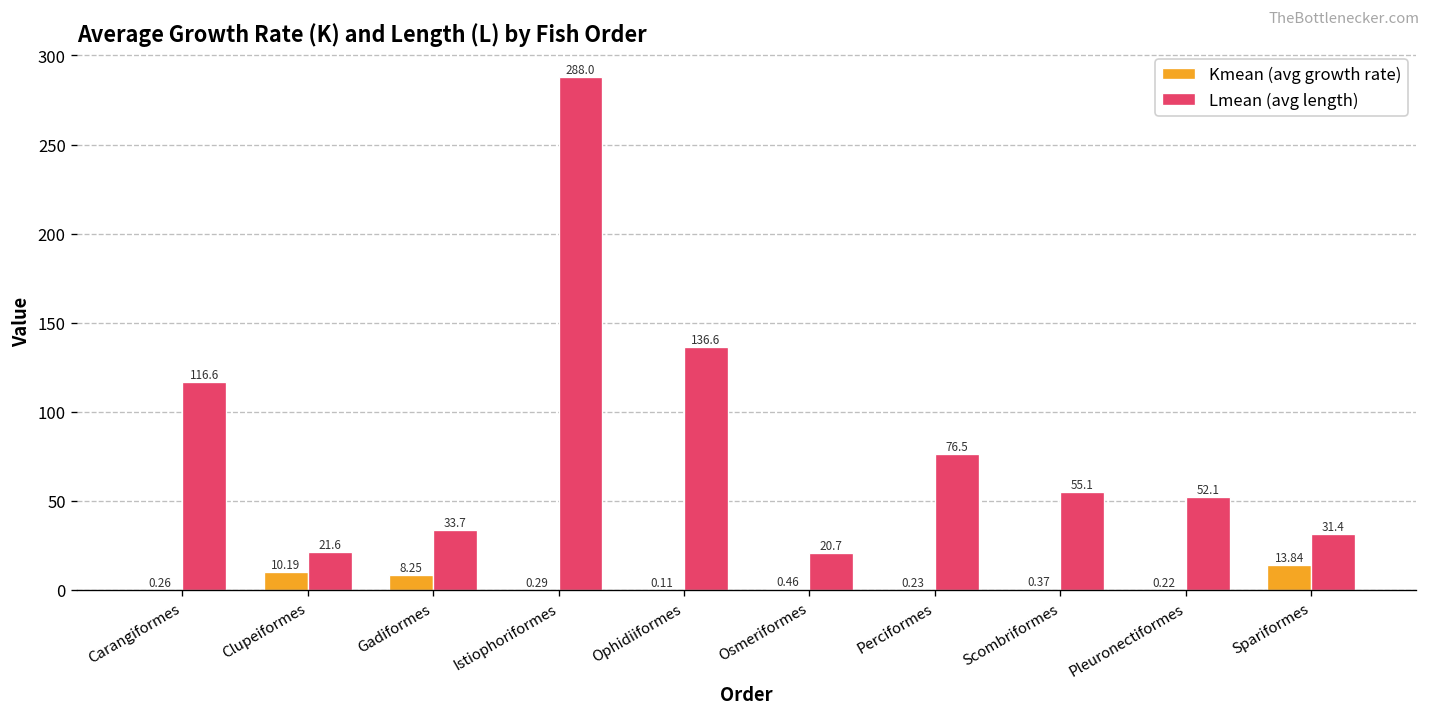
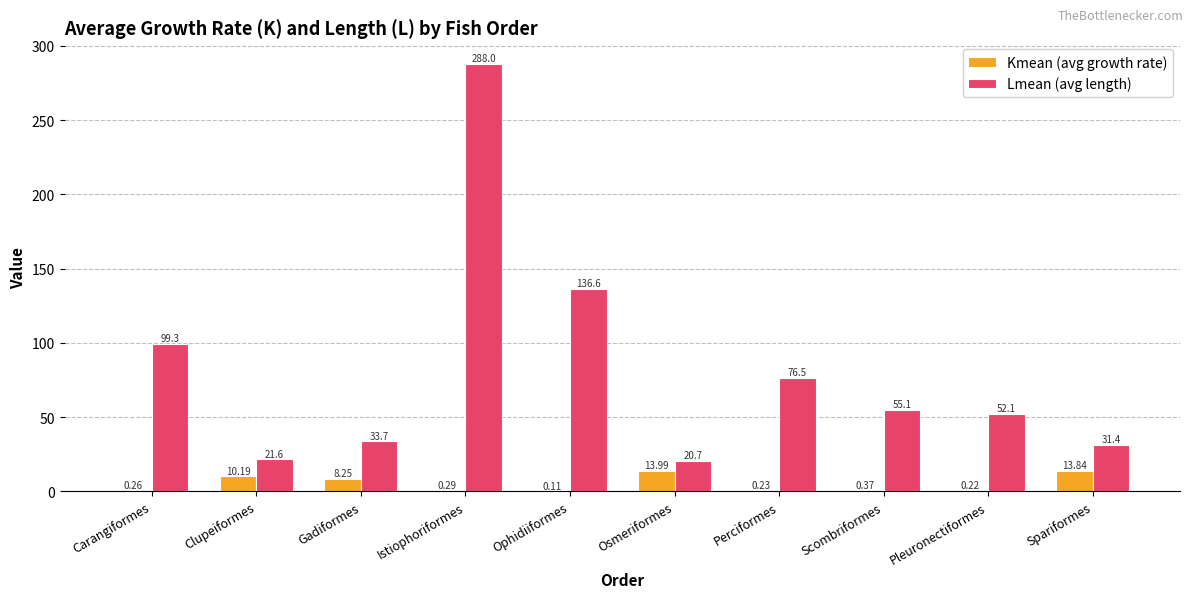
Lmean (avg length), Carangiformes: 116.6 -> 99.3
Kmean (avg growth rate), Osmeriformes: 0.46 -> 13.99
